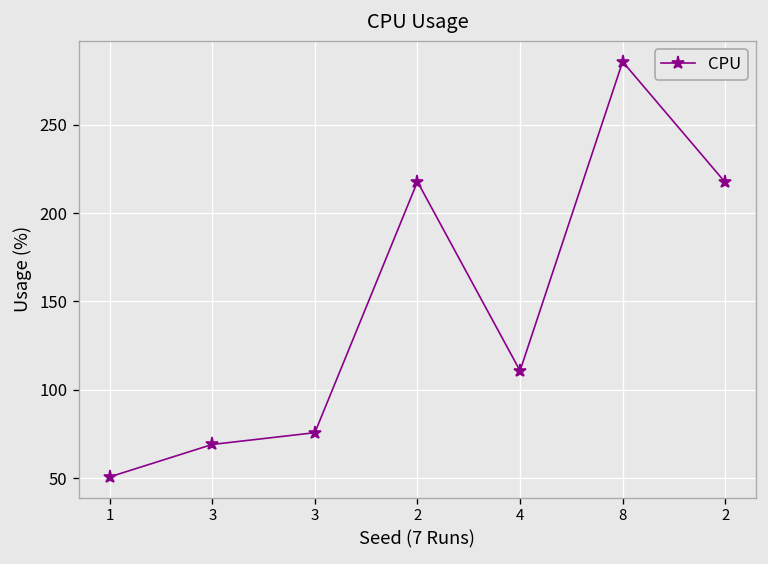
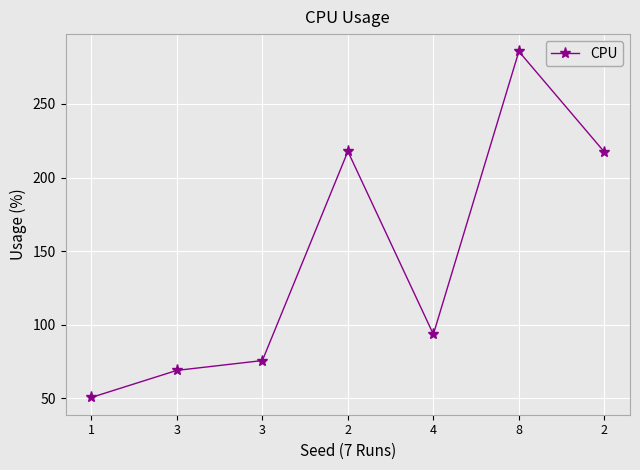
4: 111 -> 94
